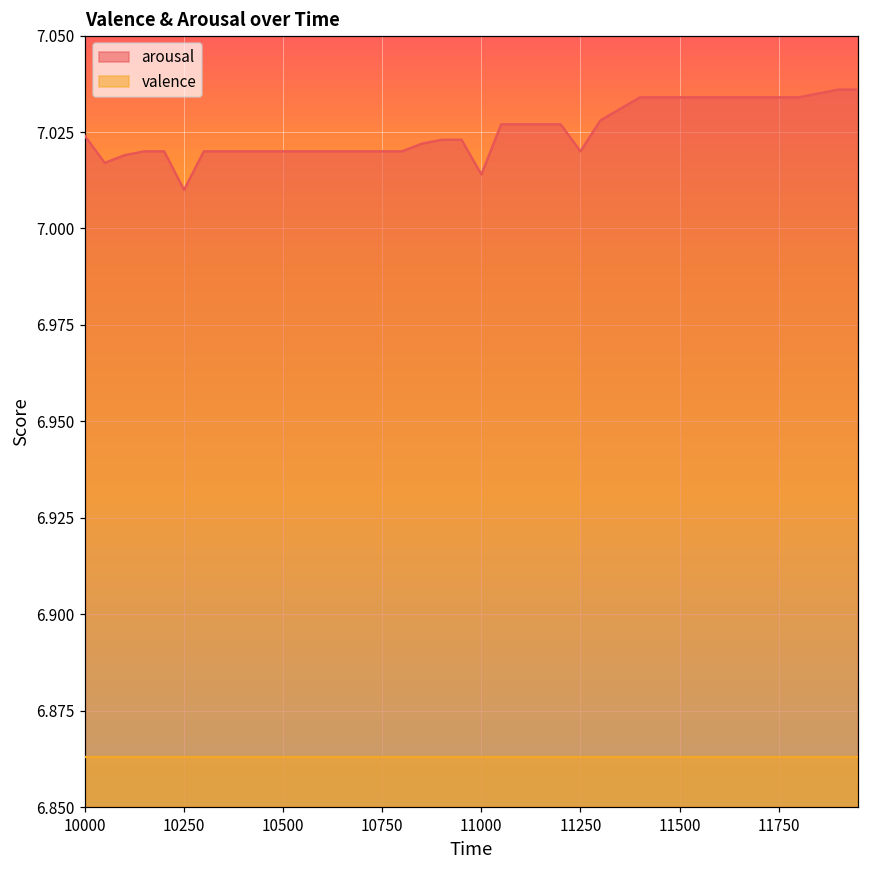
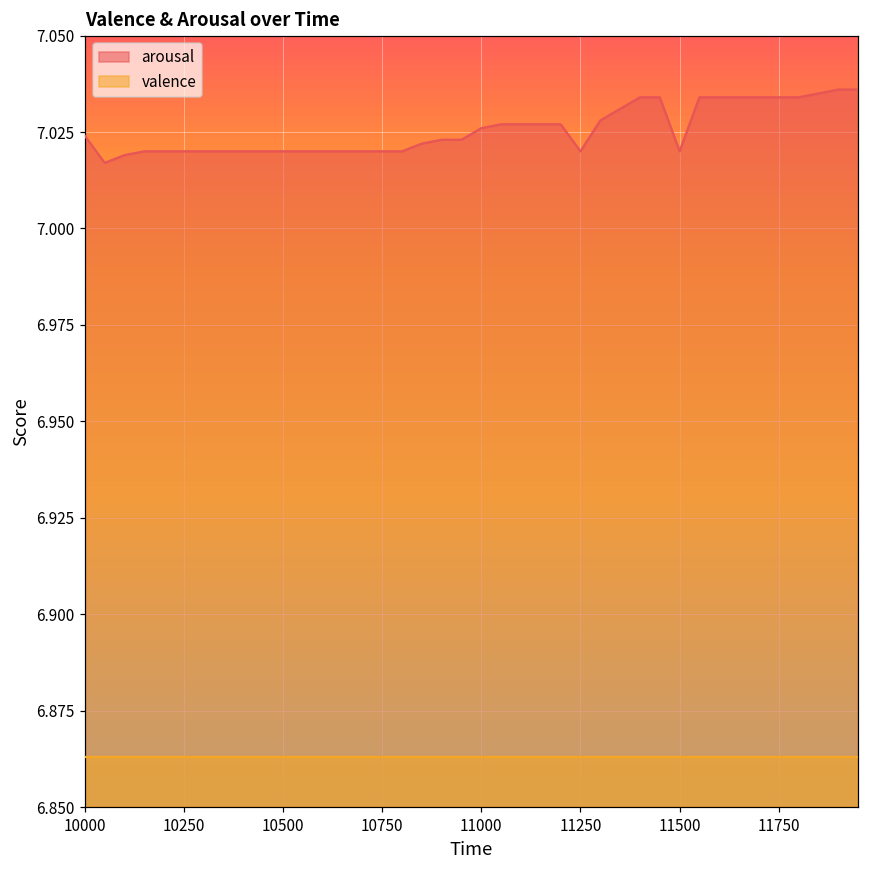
arousal, 10250: 7.01 -> 7.02
arousal, 11000: 7.014 -> 7.026
arousal, 11500: 7.034 -> 7.020
